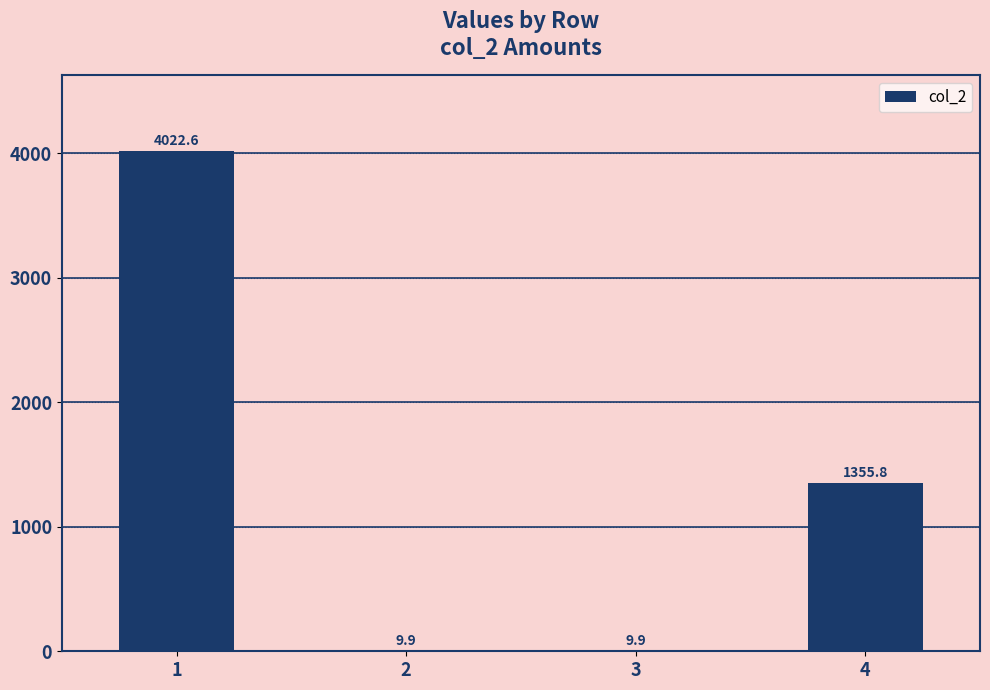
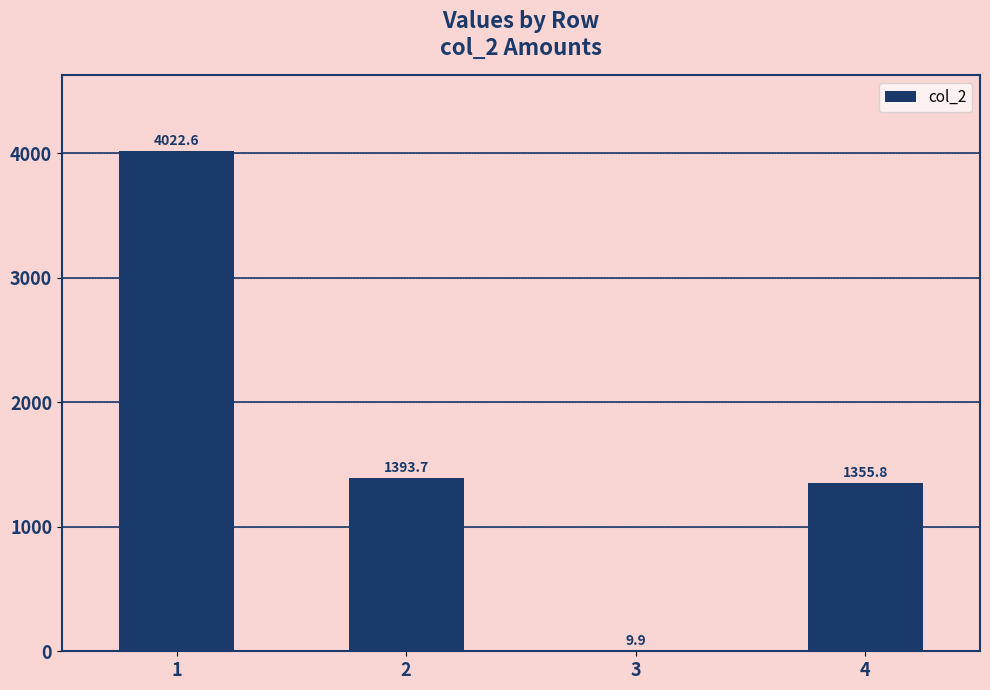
2: 9.9 -> 1393.7
